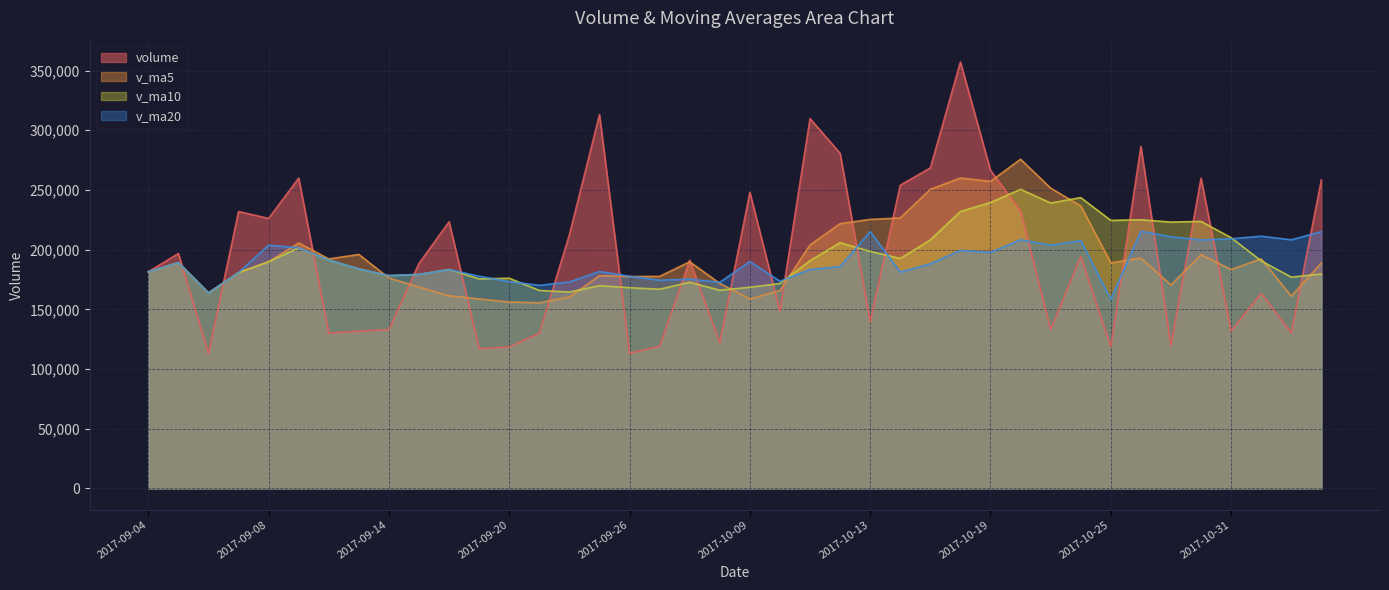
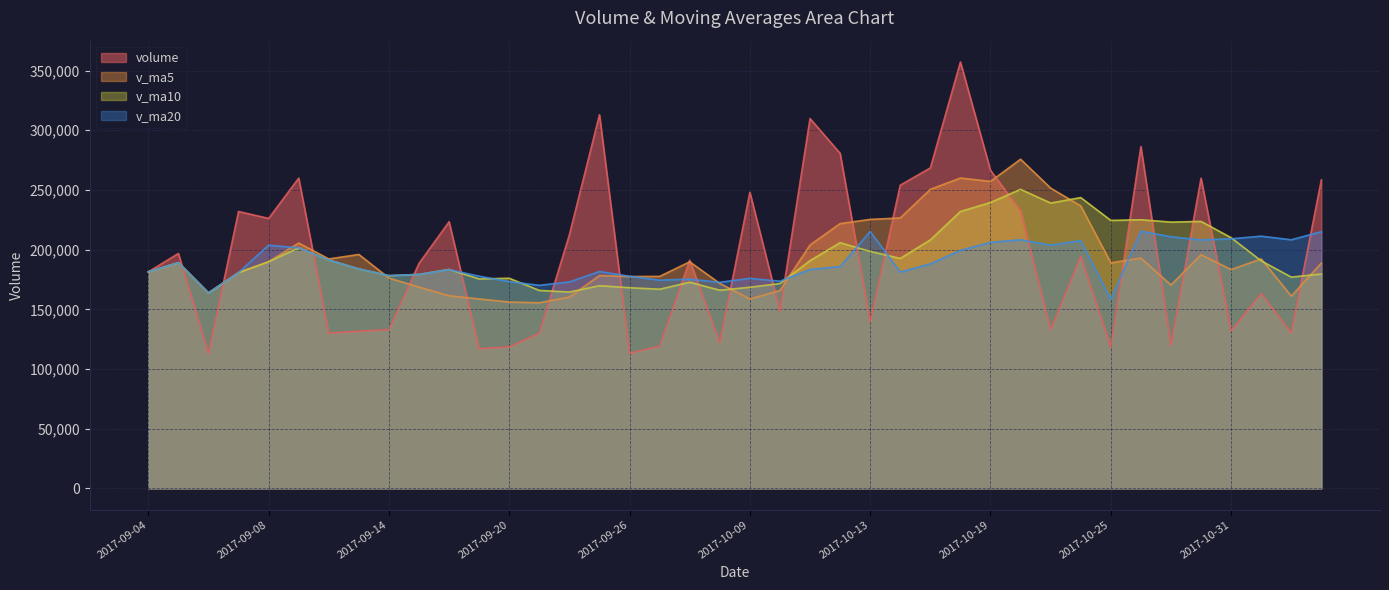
v_ma20, 2017-10-09: 190,000 -> 176,000
v_ma20, 2017-10-19: 198,000 -> 206,000
